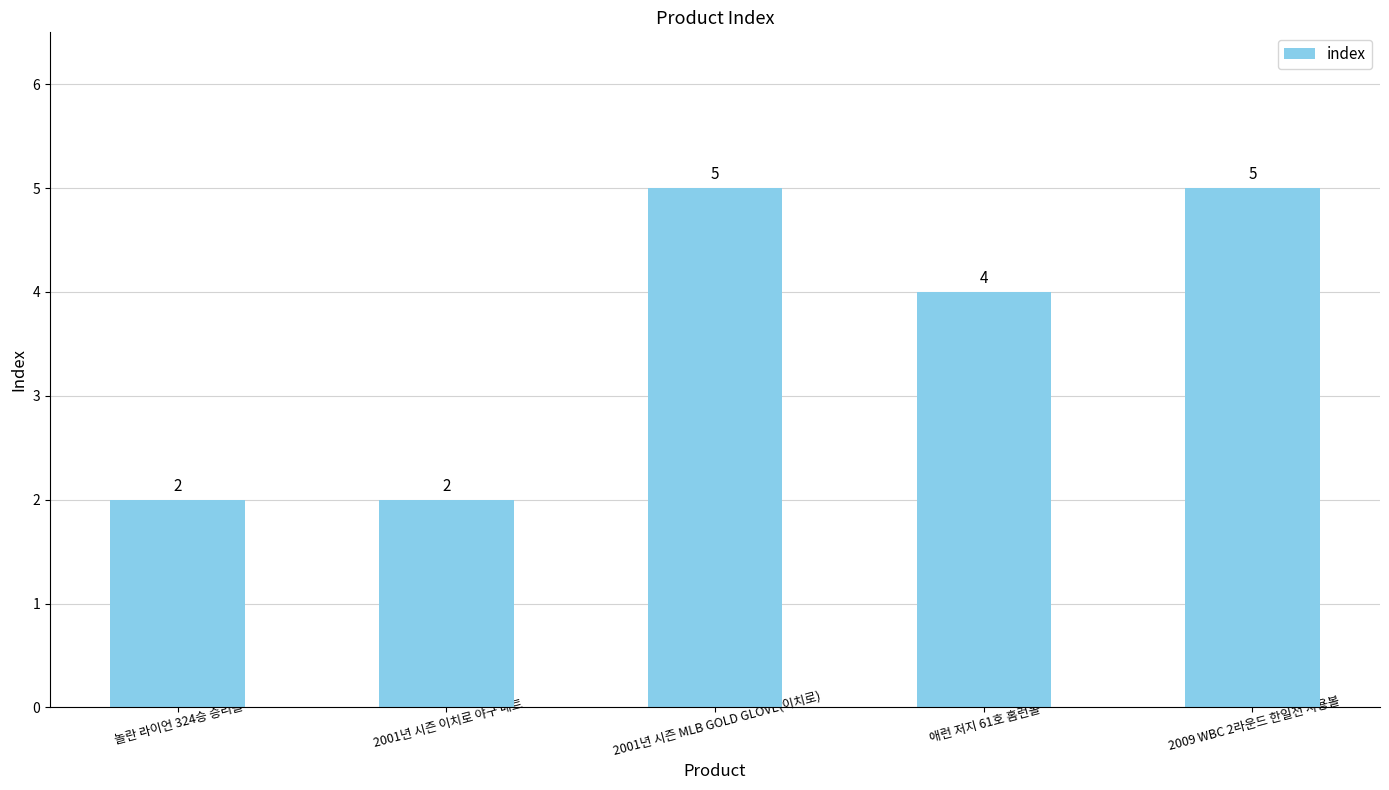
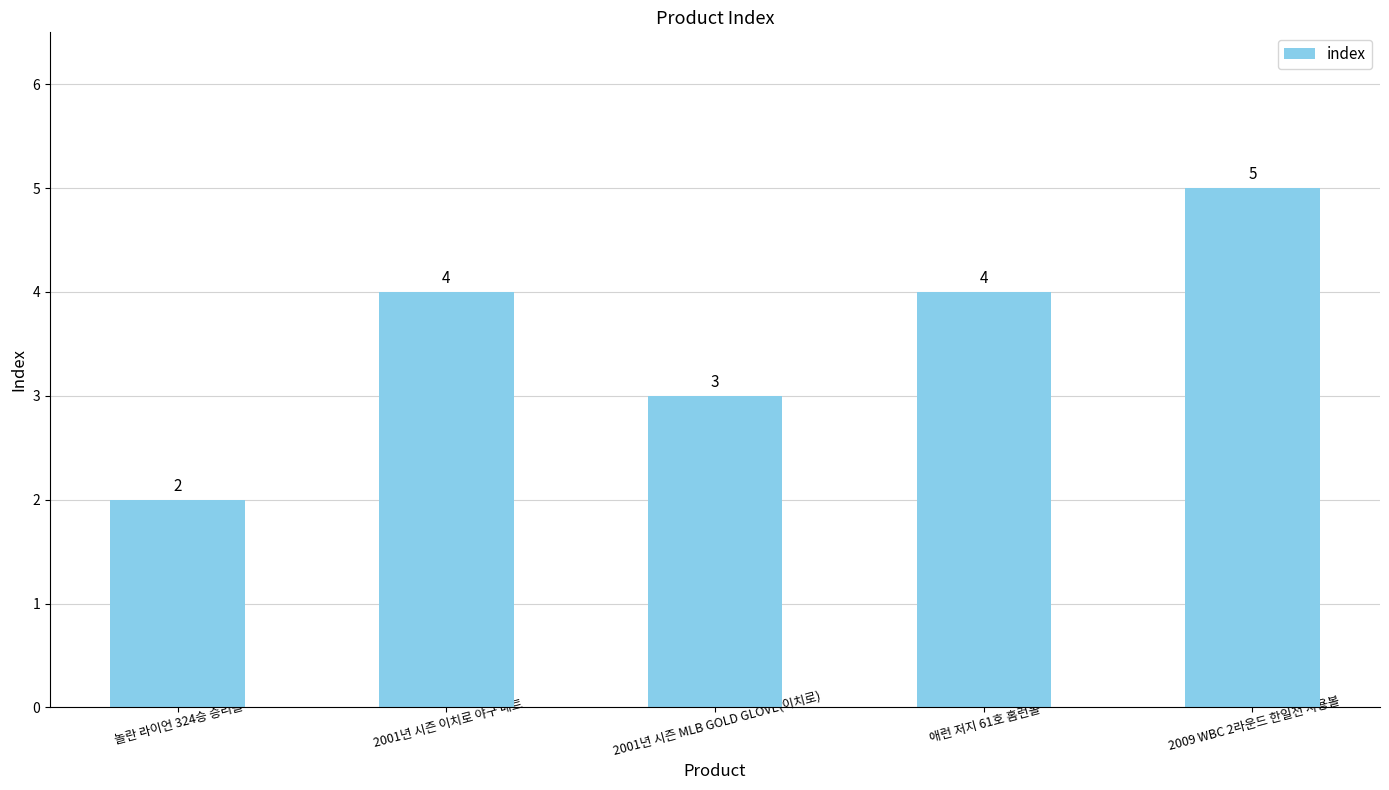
2001년 시즌 이치로 야구 배트: 2 -> 4
2001년 시즌 MLB GOLD GLOVE(이치로): 5 -> 3
